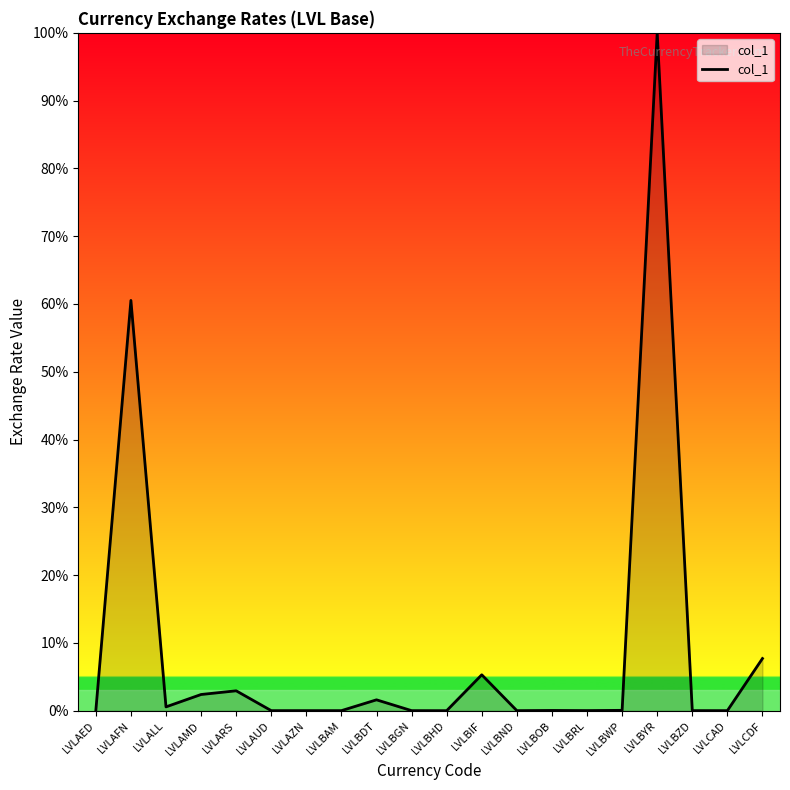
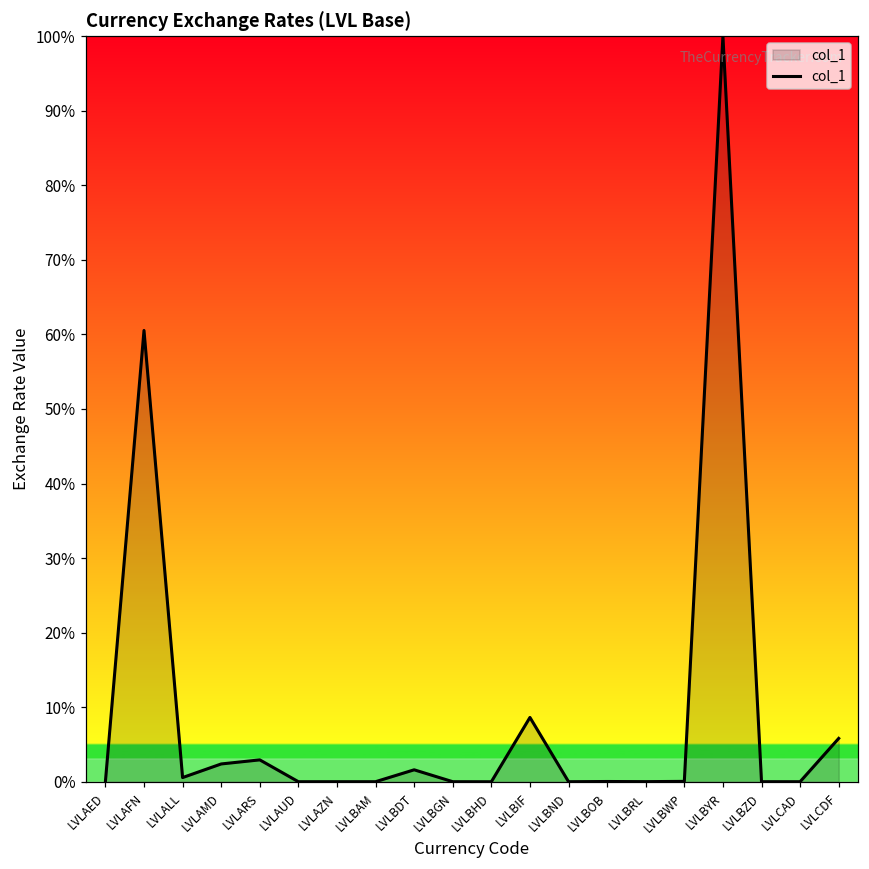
LVLBIF: 5% -> 9%
LVLCDF: 8% -> 6%
